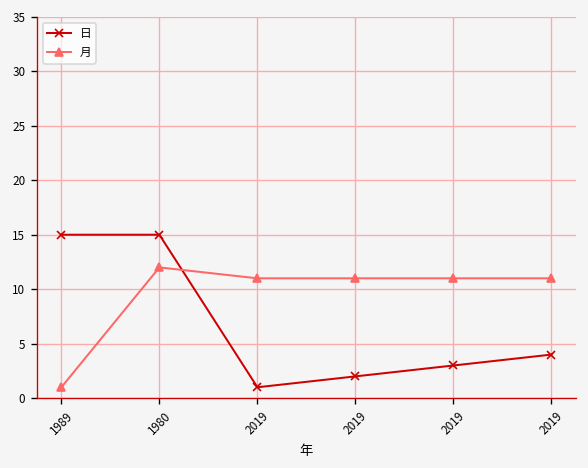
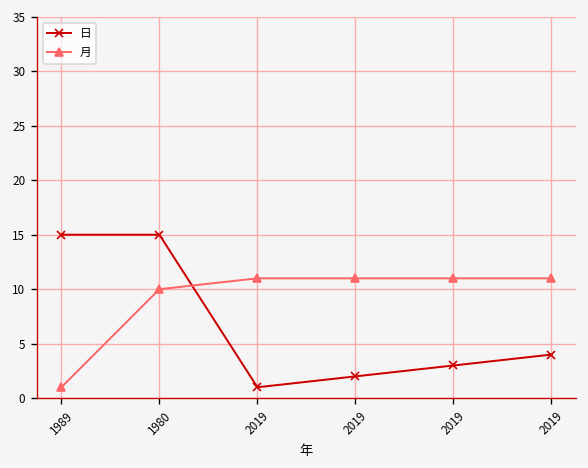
月, 1980: 12 -> 10
